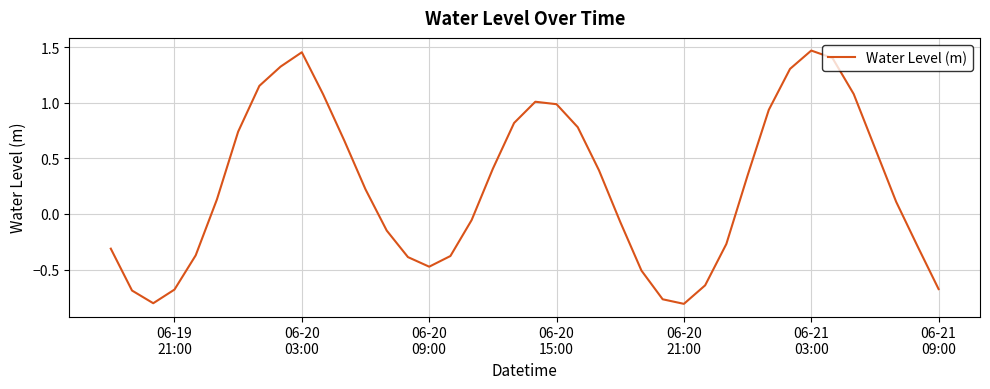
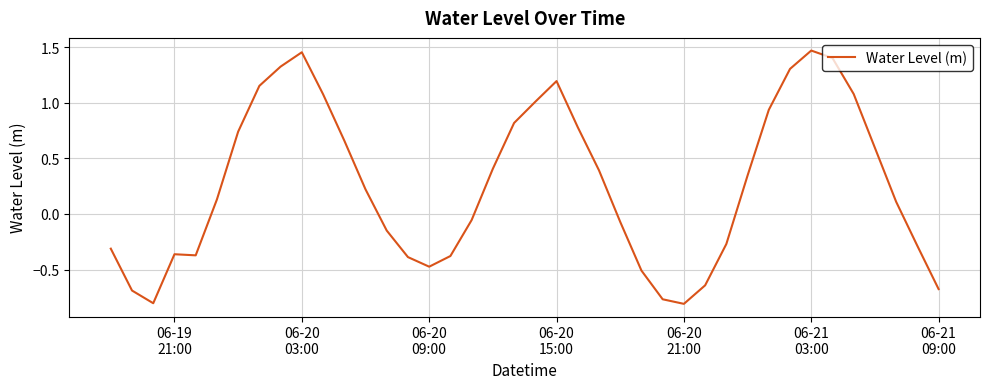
06-19 21:00: -0.68 -> -0.36
06-20 15:00: 0.99 -> 1.19
